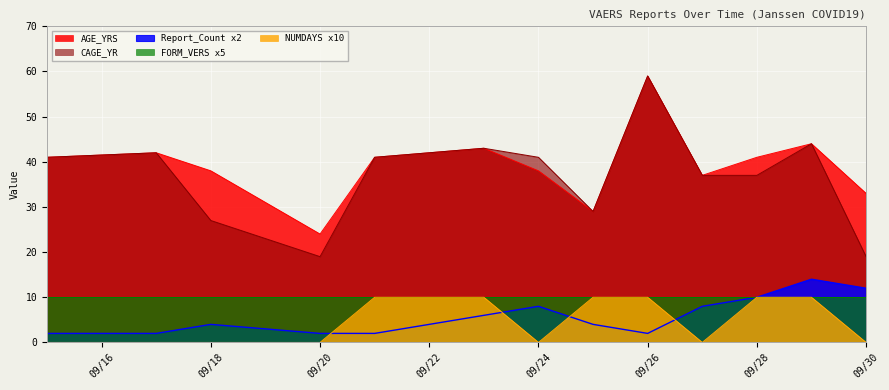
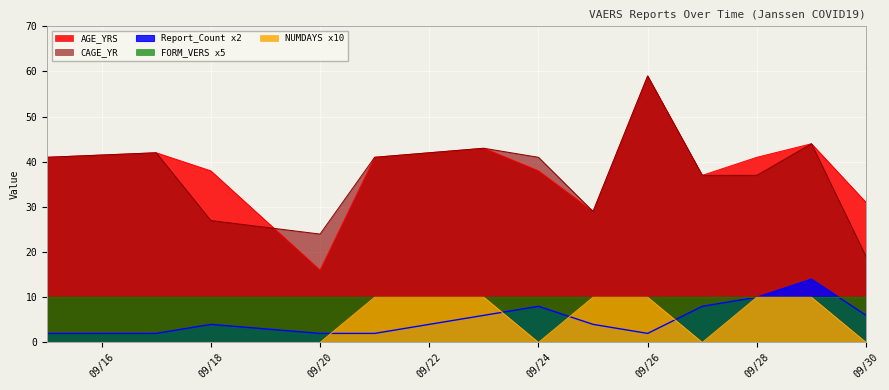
AGE_YRS, 09/20: 24 -> 16
CAGE_YR, 09/20: 19 -> 24
AGE_YRS, 09/30: 33 -> 31
Report_Count x2, 09/30: 12 -> 6
